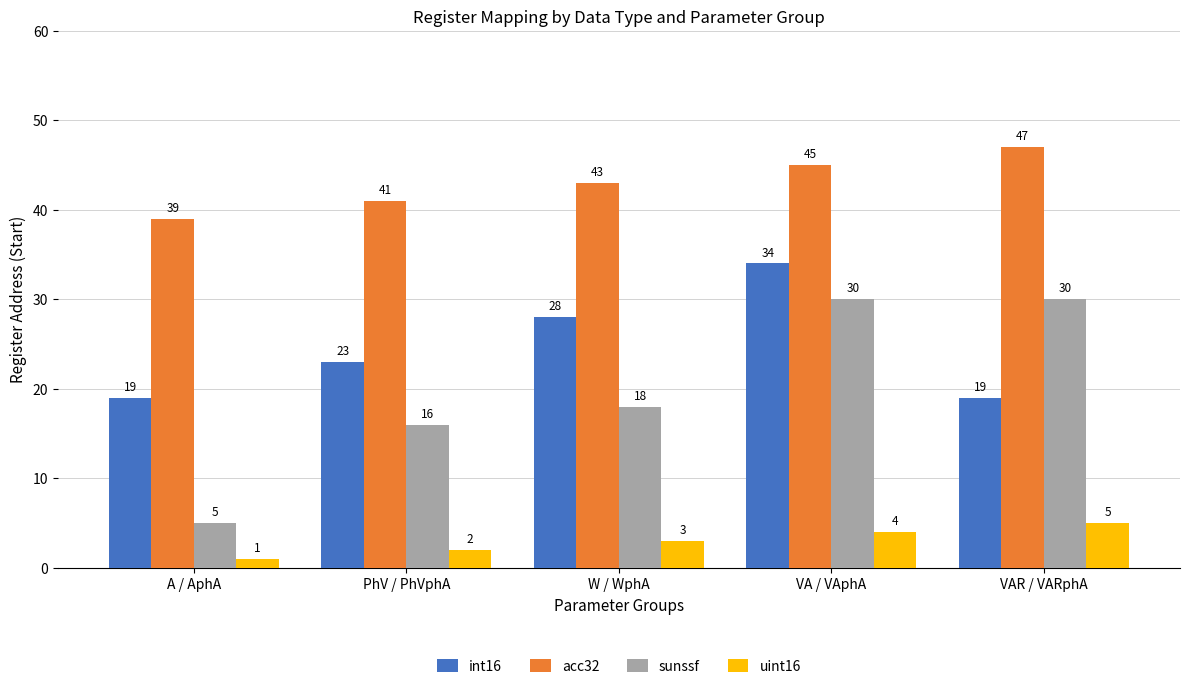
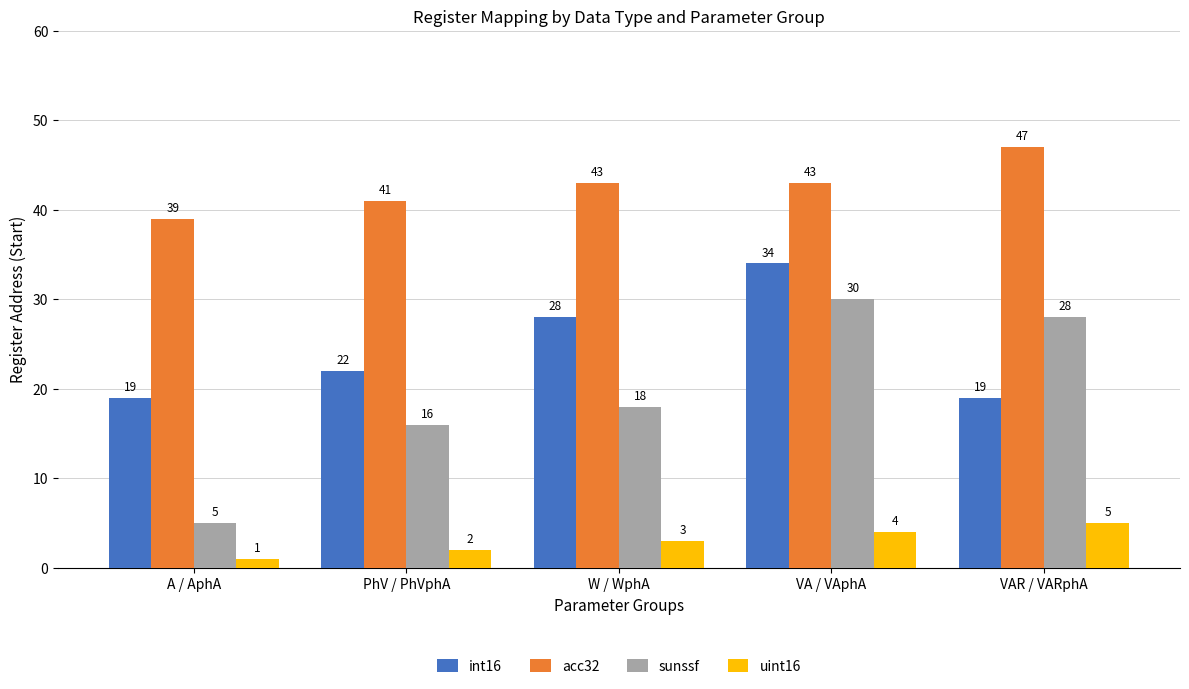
int16, PhV / PhVphA: 23 -> 22
acc32, VA / VAphA: 45 -> 43
sunssf, VAR / VARphA: 30 -> 28
